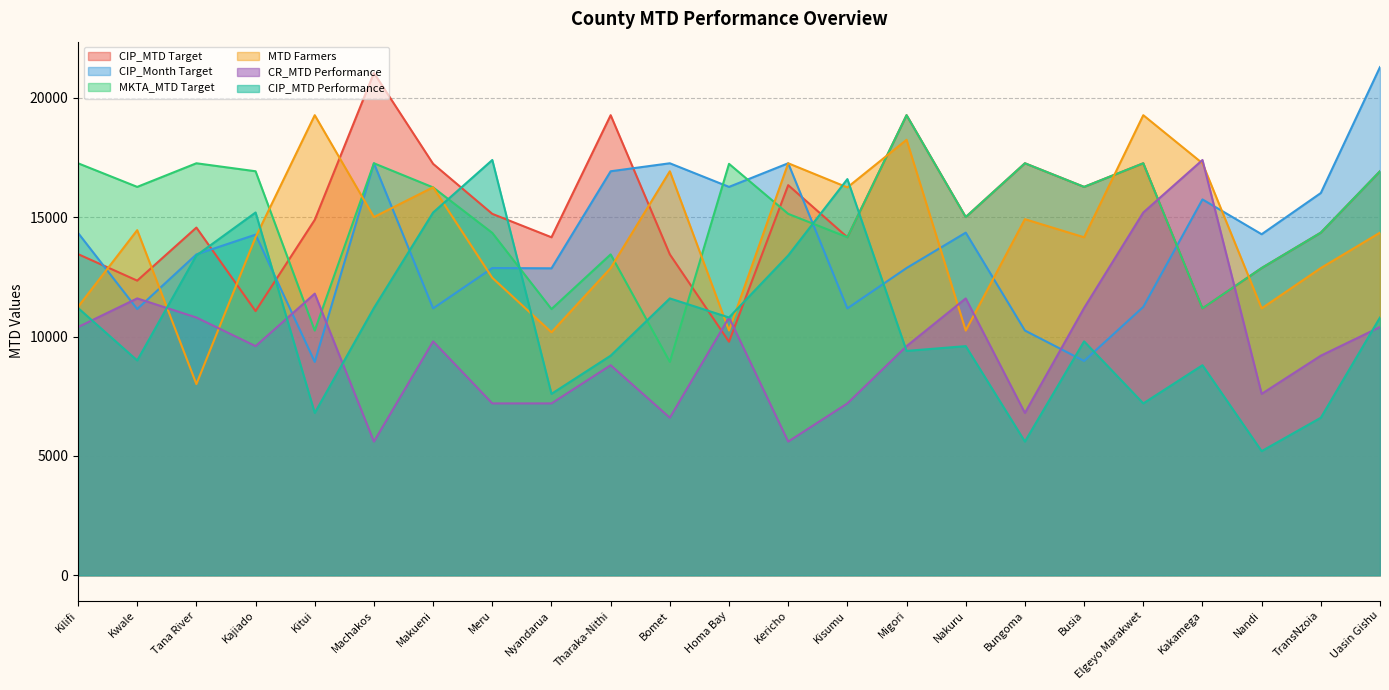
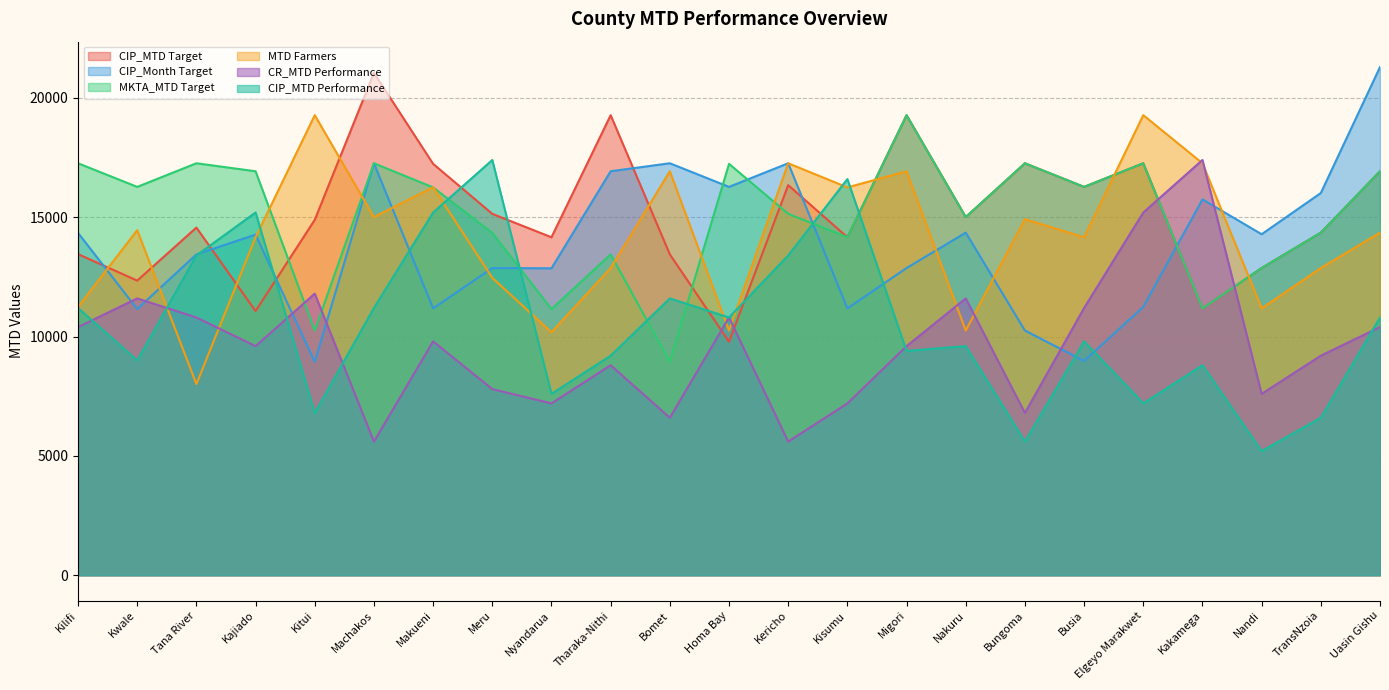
CR_MTD Performance, Meru: 7200 -> 7800
MTD Farmers, Migori: 18200 -> 16900
